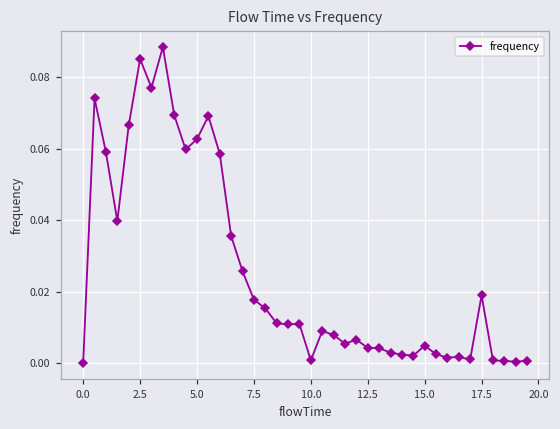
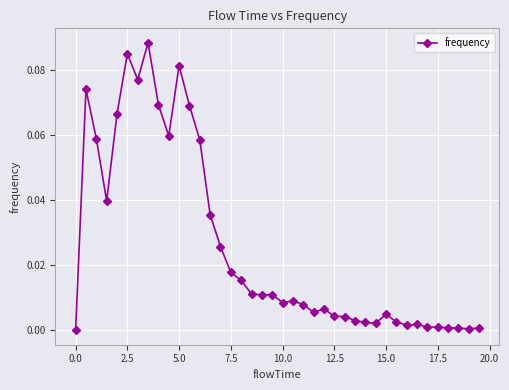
5.0: 0.063 -> 0.081
10.0: 0.001 -> 0.009
17.5: 0.019 -> 0.001
